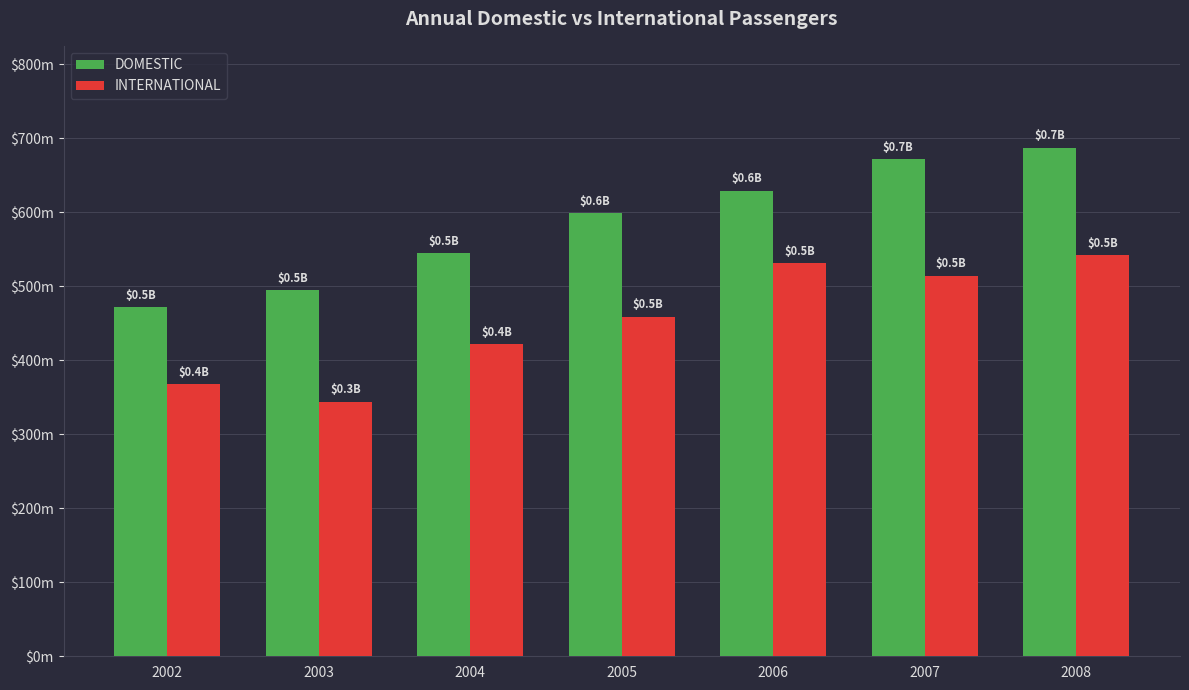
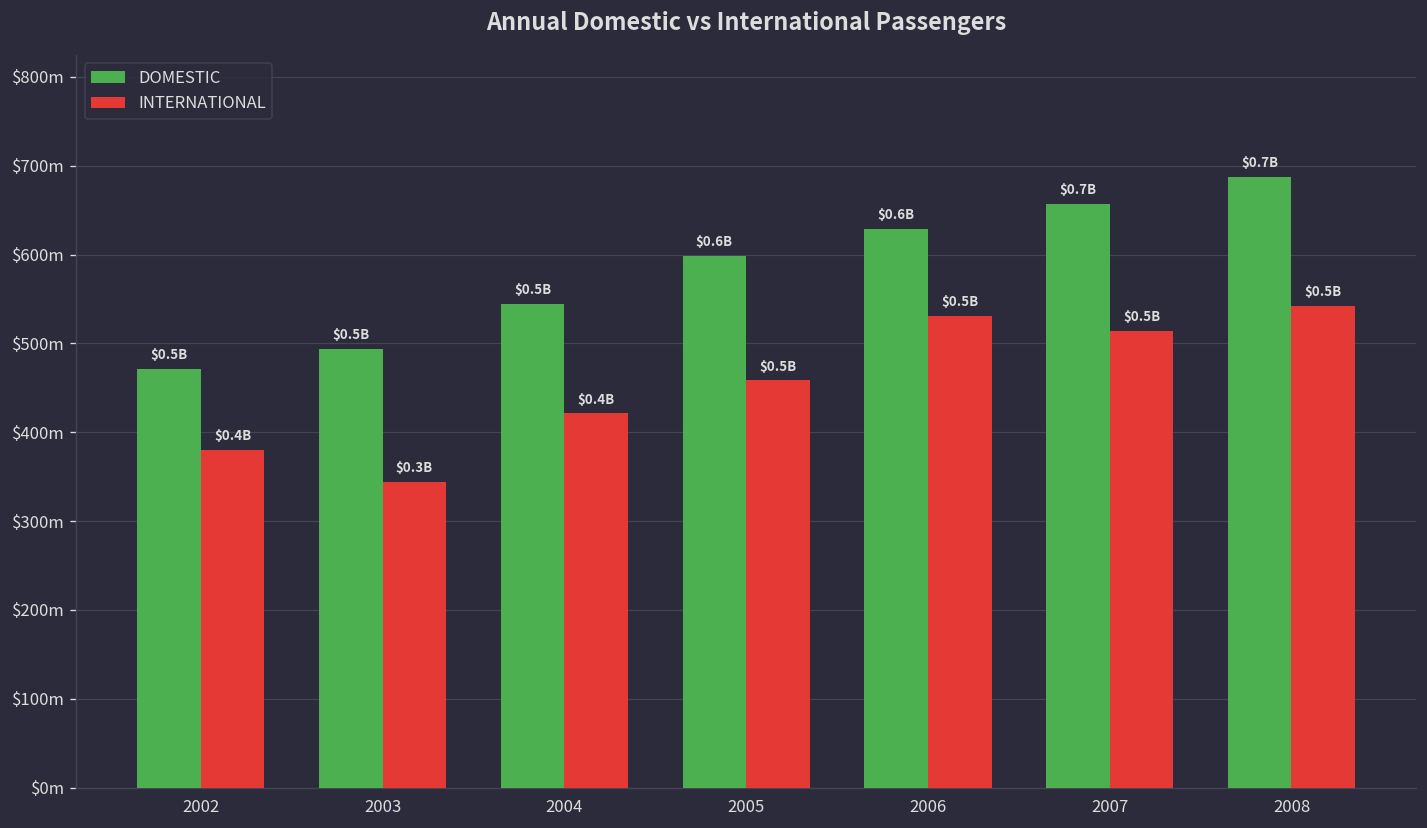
INTERNATIONAL, 2002: $370m -> $380m
DOMESTIC, 2007: $670m -> $660m
